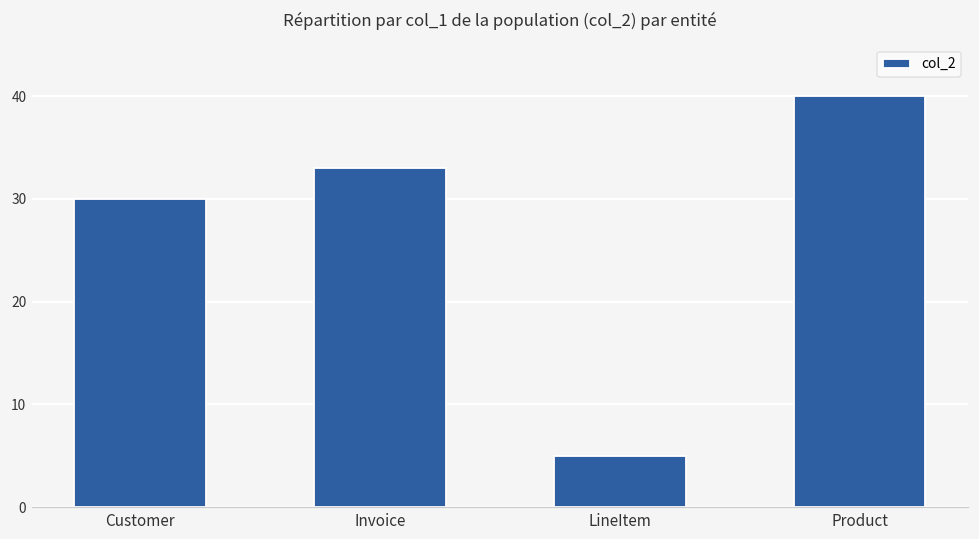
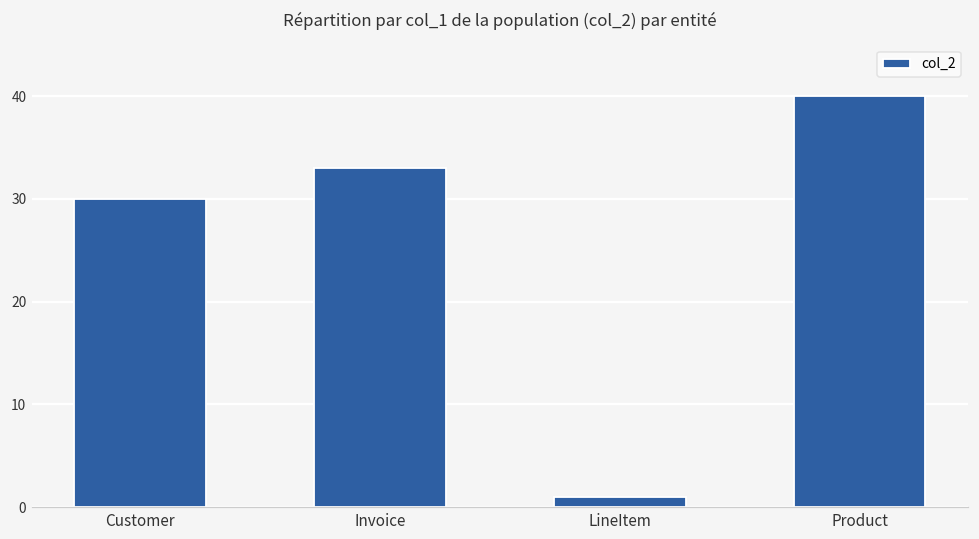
LineItem: 5 -> 1
